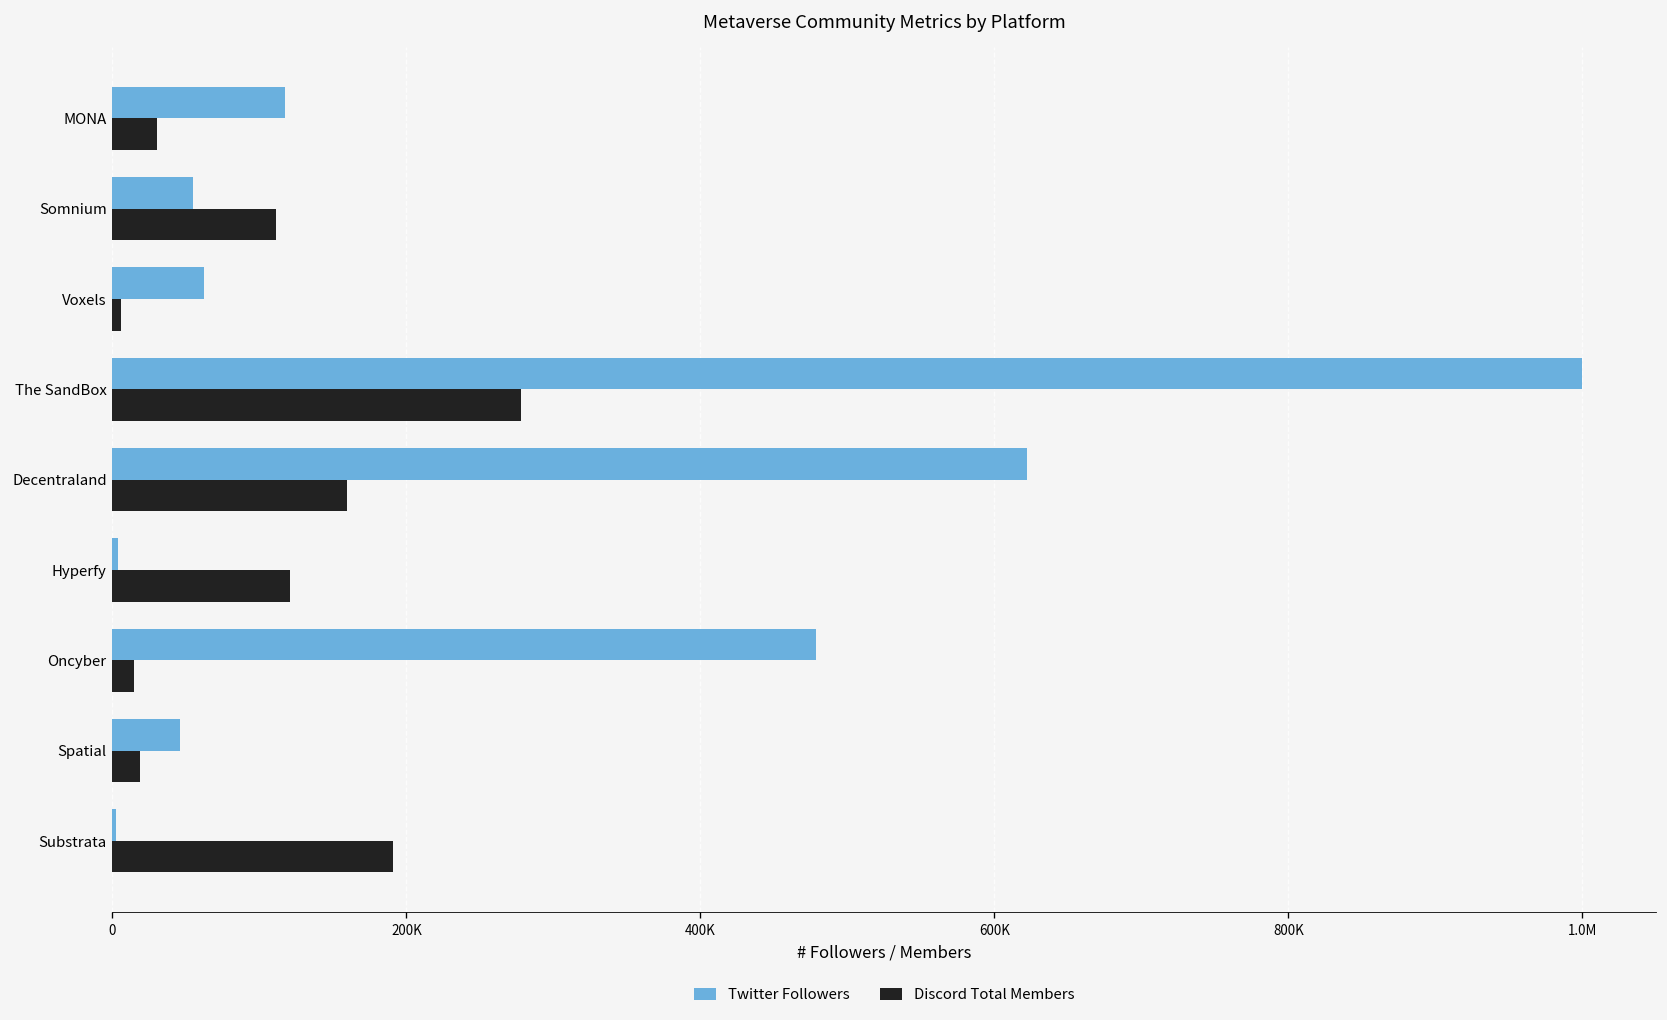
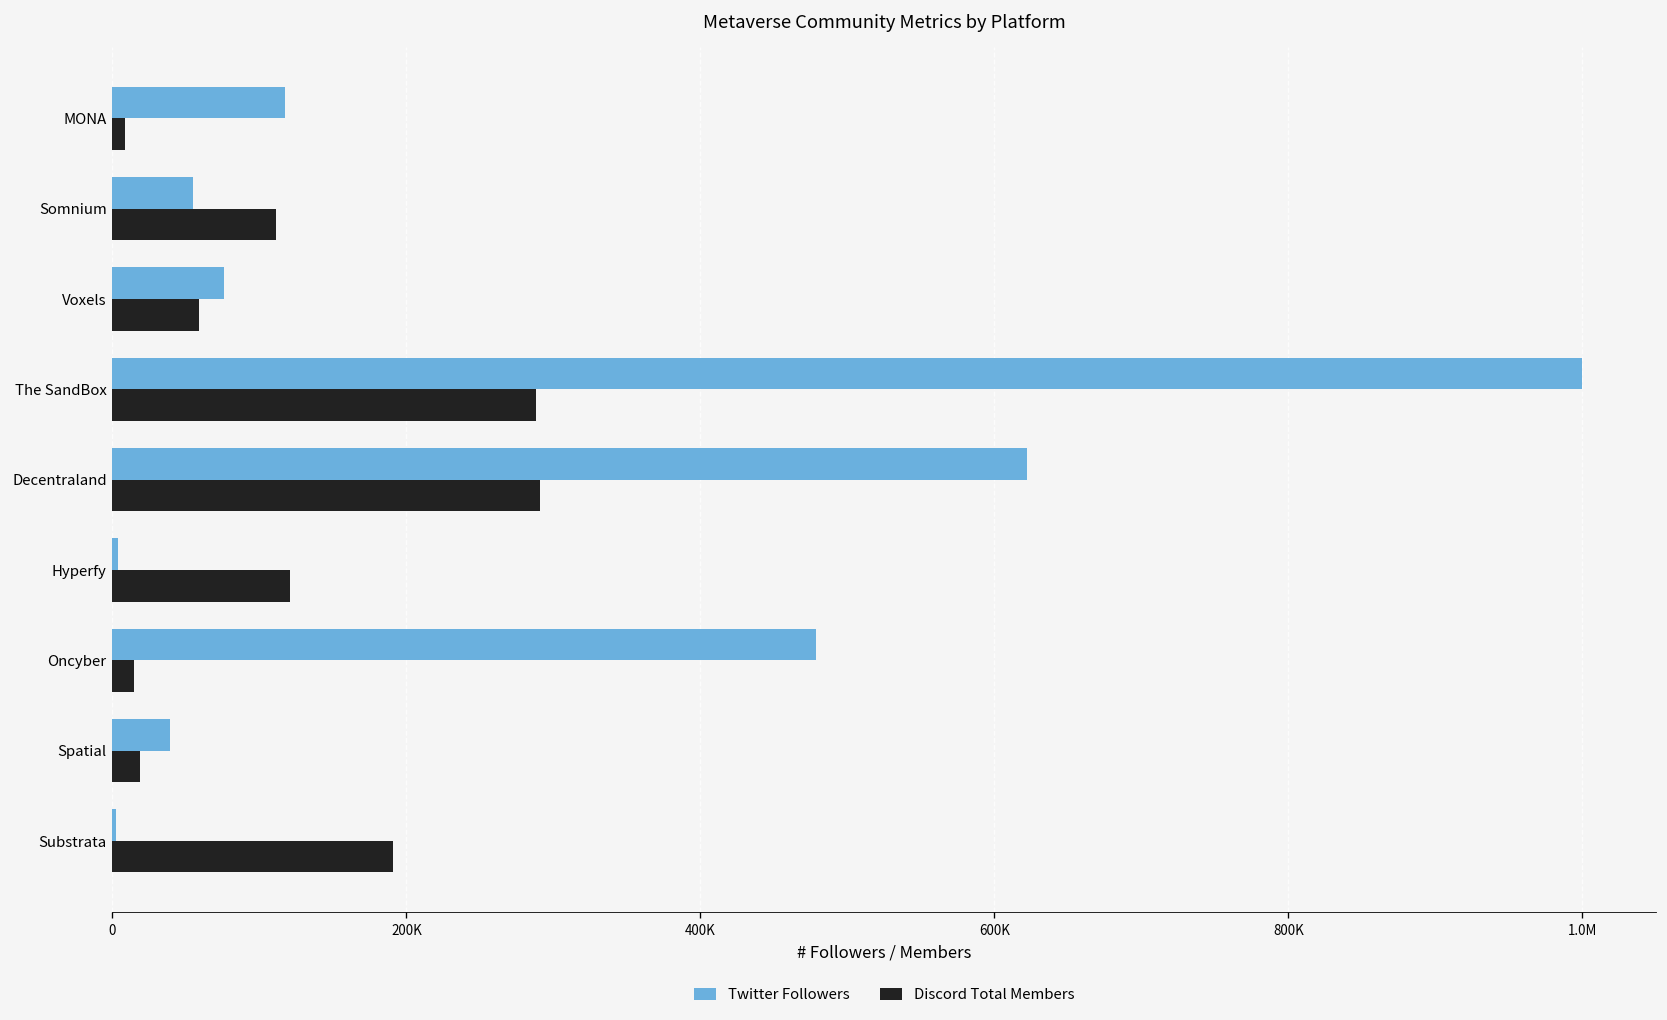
Discord Total Members, MONA: 30000 -> 8000
Twitter Followers, Voxels: 62000 -> 76000
Discord Total Members, Voxels: 6000 -> 59000
Discord Total Members, The SandBox: 278000 -> 288000
Discord Total Members, Decentraland: 160000 -> 291000
Twitter Followers, Spatial: 46000 -> 39000
